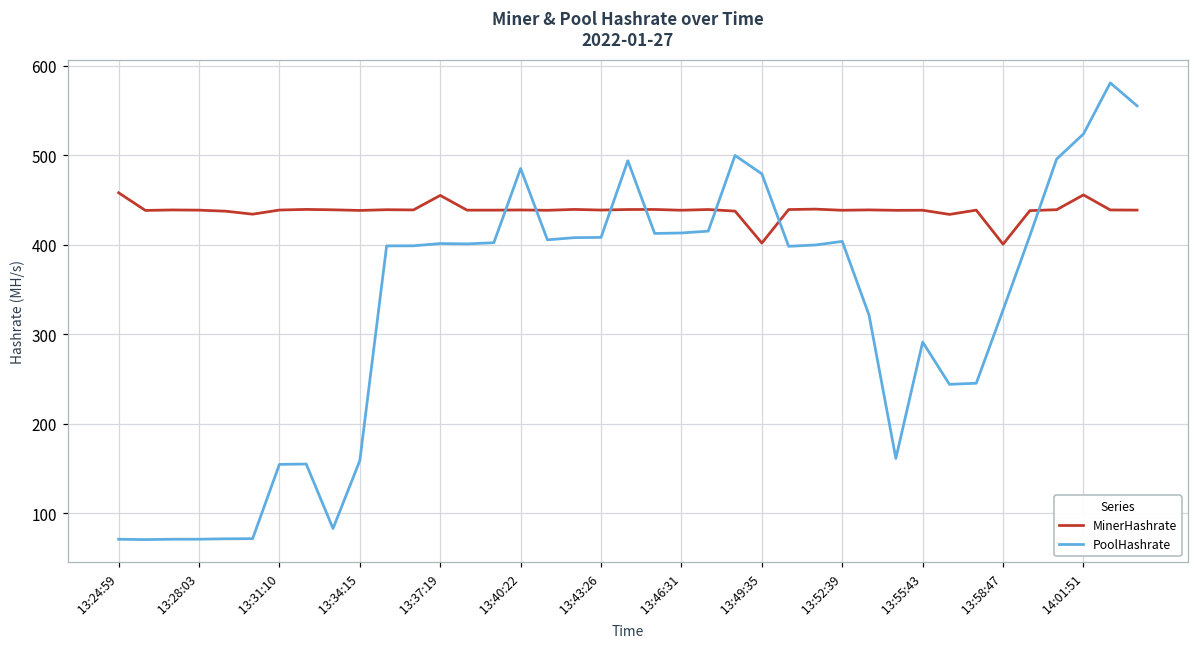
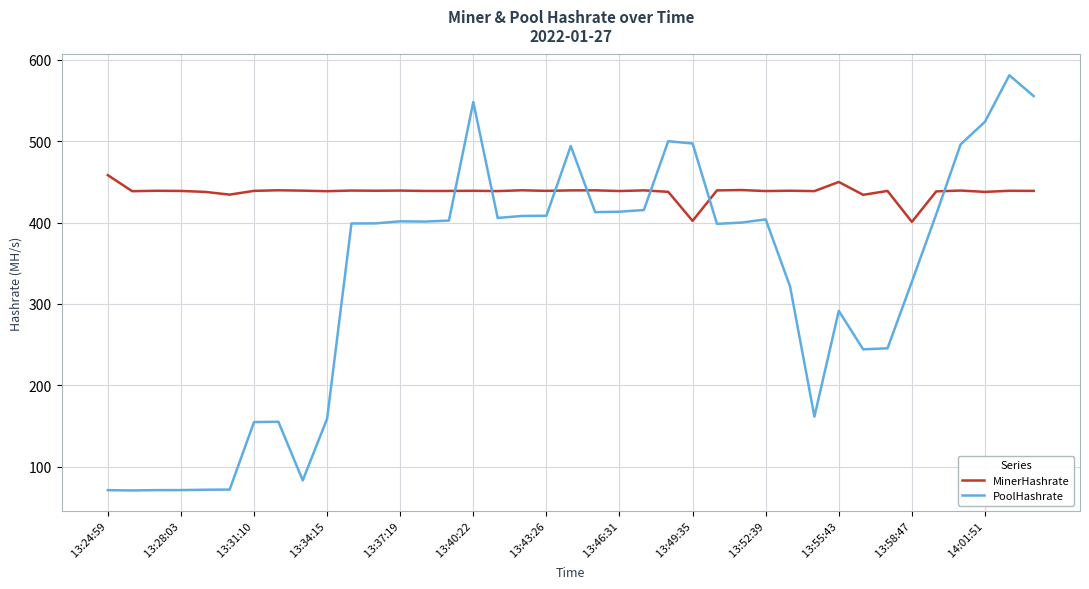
MinerHashrate, 13:37:19: 460 -> 440
PoolHashrate, 13:40:22: 490 -> 550
PoolHashrate, 13:49:35: 480 -> 500
MinerHashrate, 13:55:43: 440 -> 450
MinerHashrate, 14:01:51: 460 -> 440
